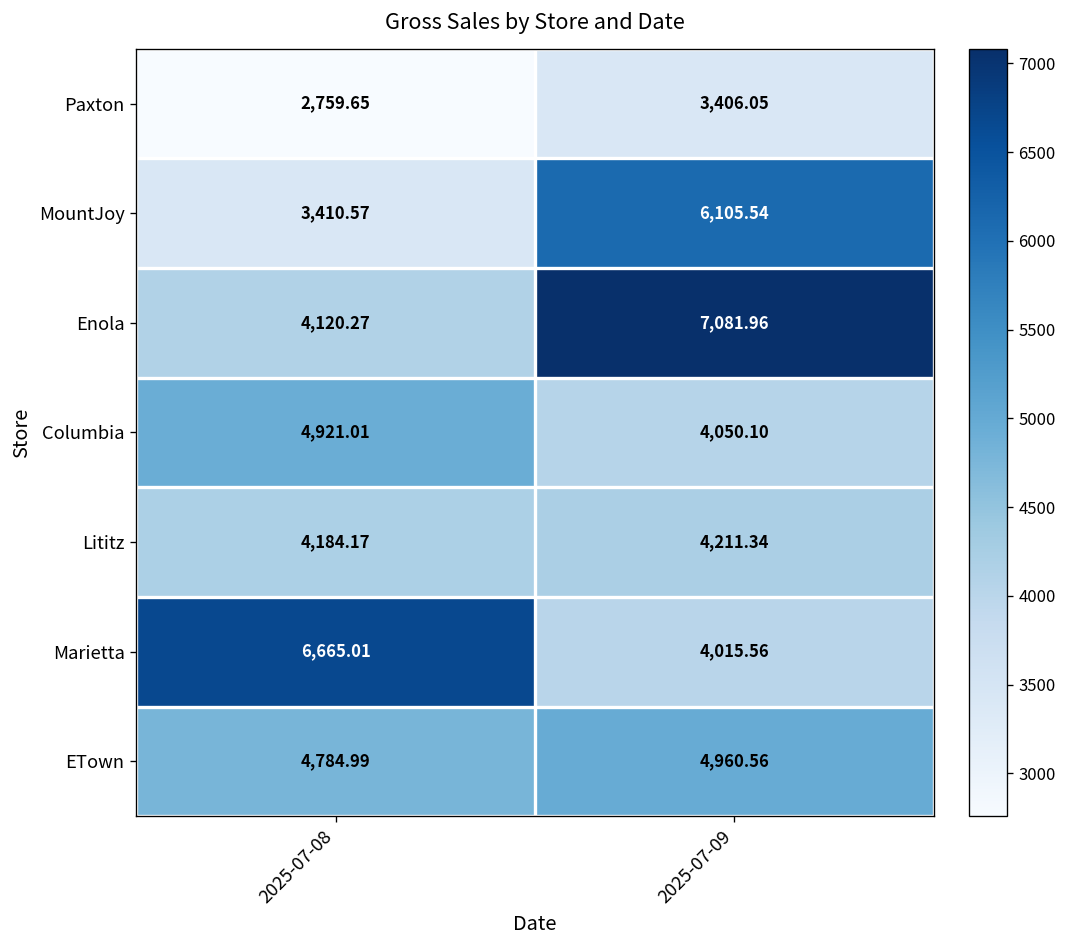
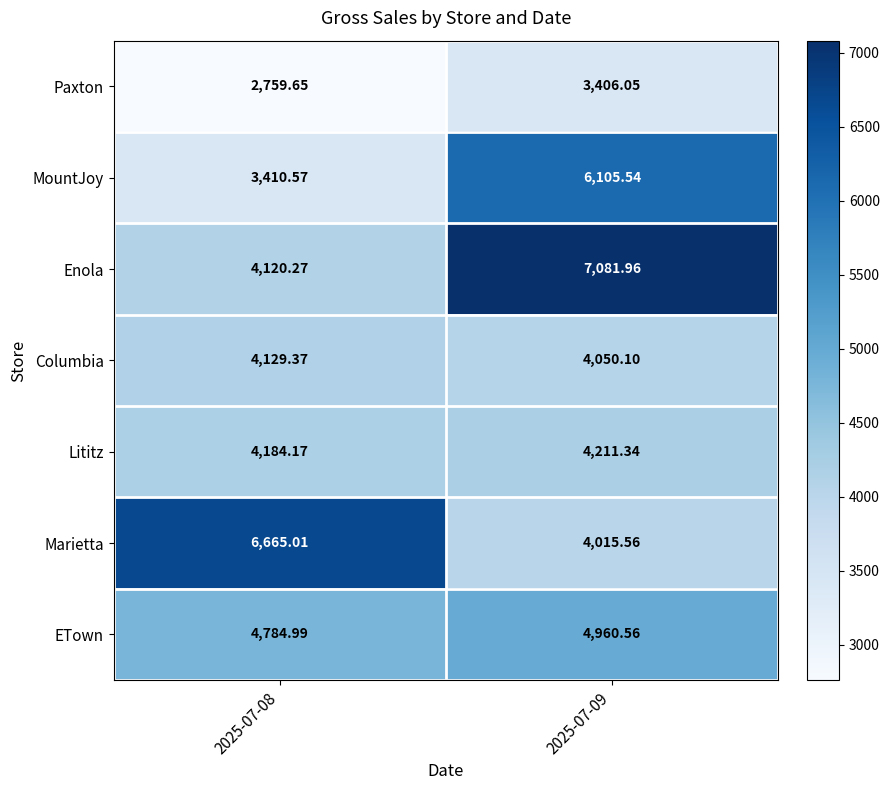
Columbia, 2025-07-08: 4,921.01 -> 4,129.37
